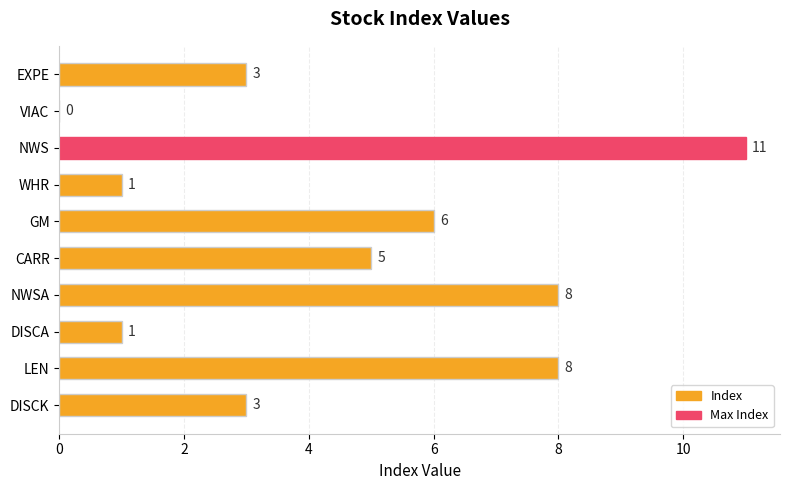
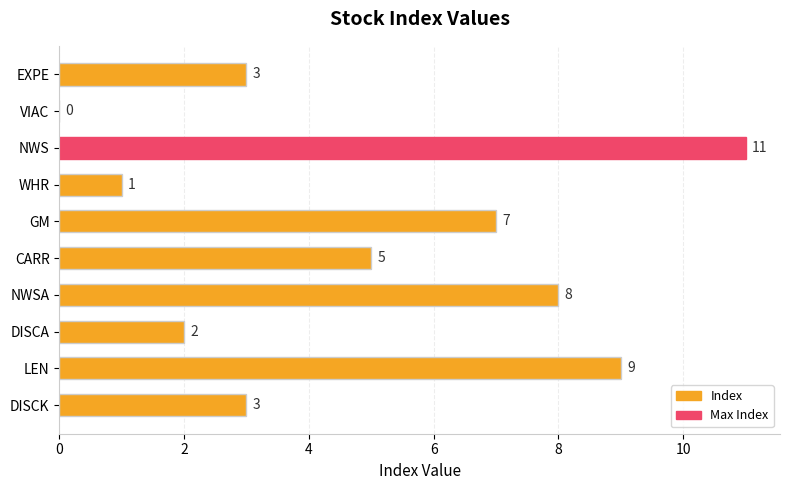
GM: 6 -> 7
DISCA: 1 -> 2
LEN: 8 -> 9
